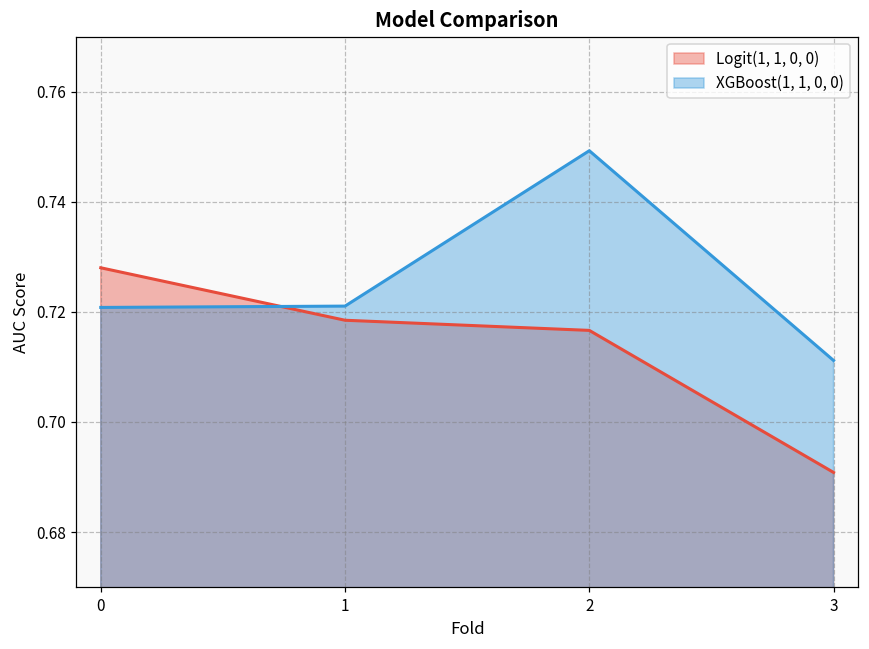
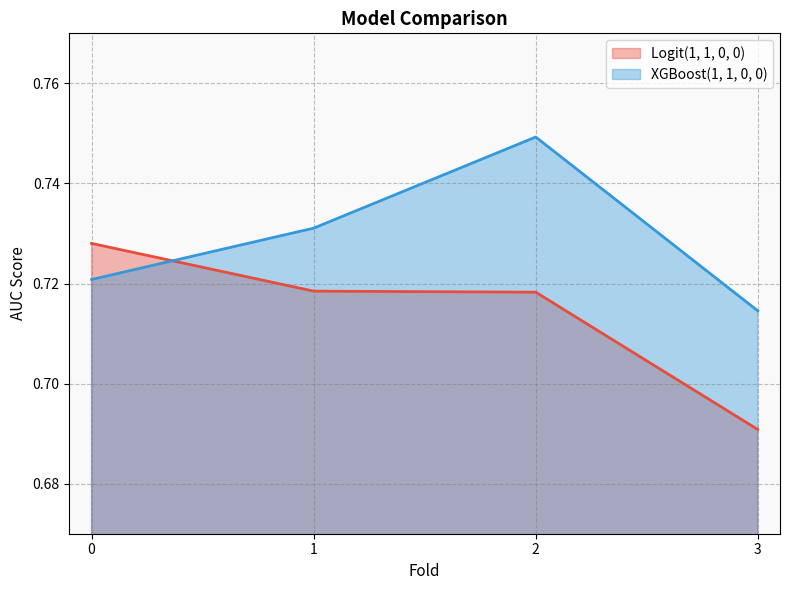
XGBoost(1, 1, 0, 0), 1: 0.721 -> 0.731
Logit(1, 1, 0, 0), 2: 0.717 -> 0.718
XGBoost(1, 1, 0, 0), 3: 0.711 -> 0.715
